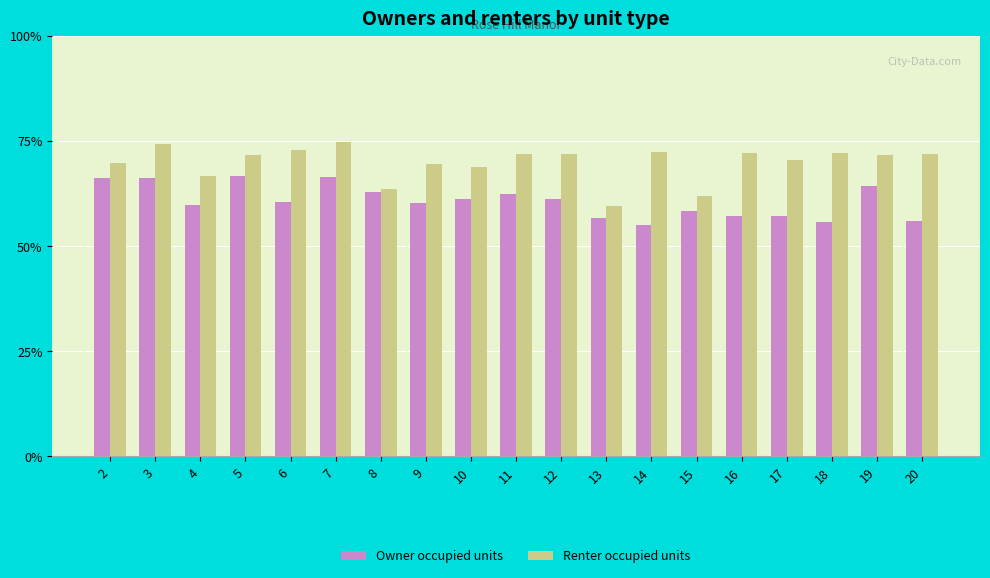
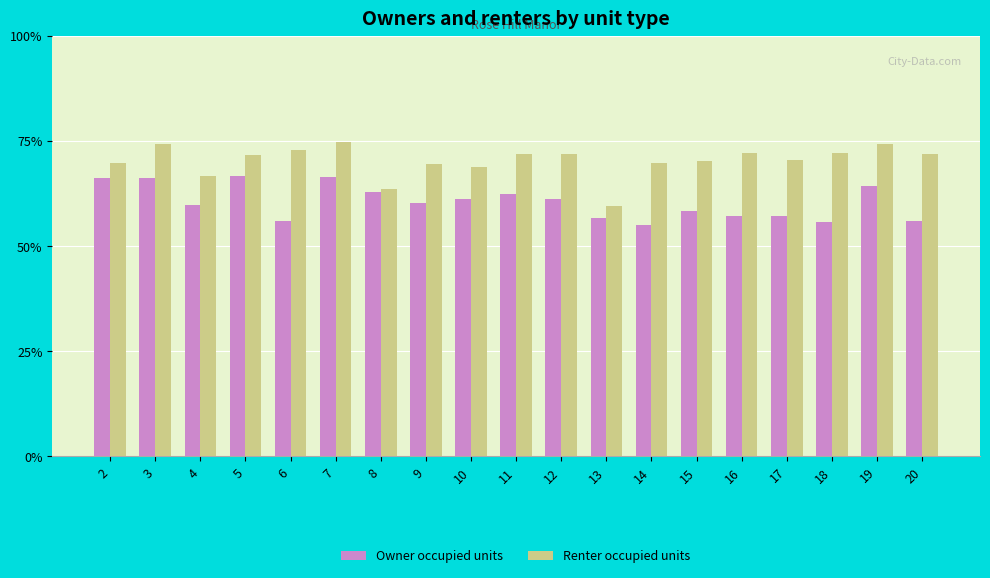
Owner occupied units, 6: 60% -> 56%
Renter occupied units, 14: 72% -> 70%
Renter occupied units, 15: 62% -> 70%
Renter occupied units, 19: 72% -> 74%
